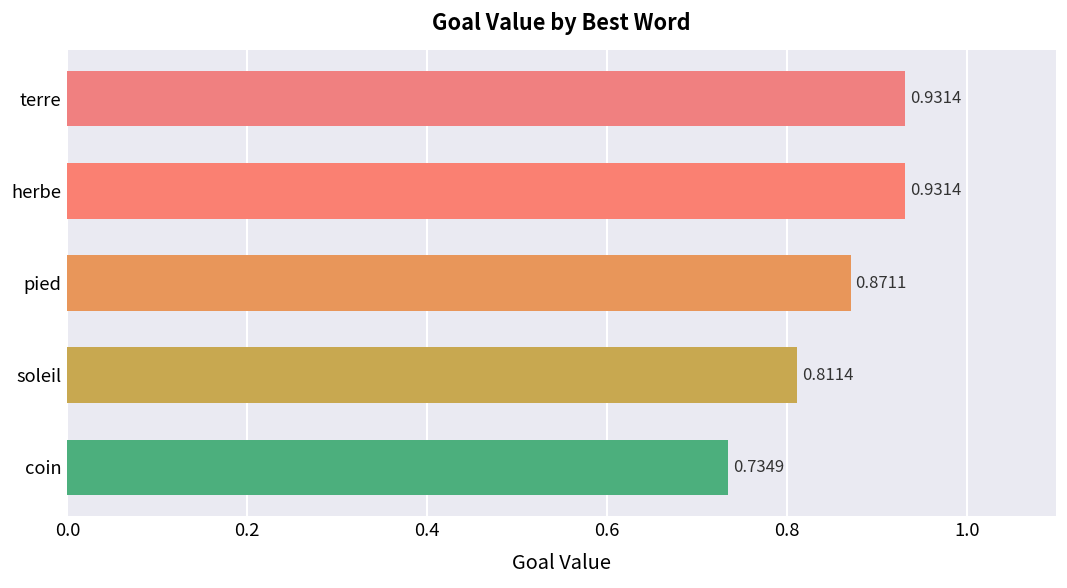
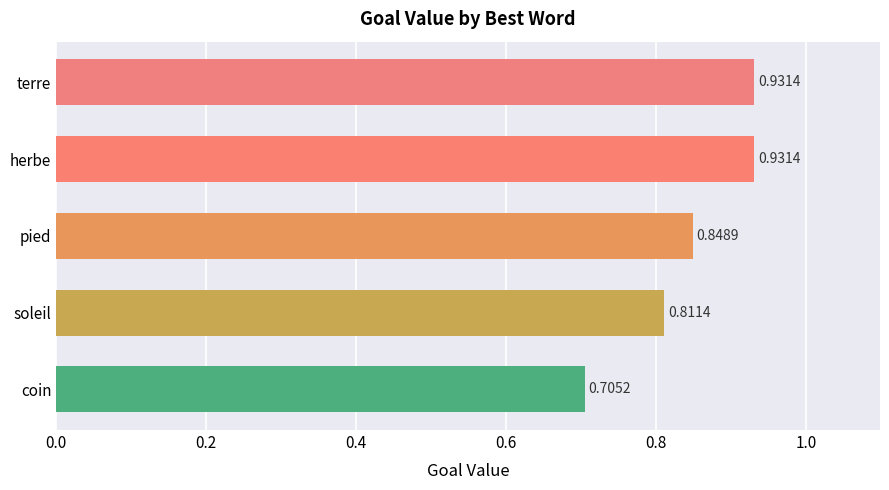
pied: 0.8711 -> 0.8489
coin: 0.7349 -> 0.7052
